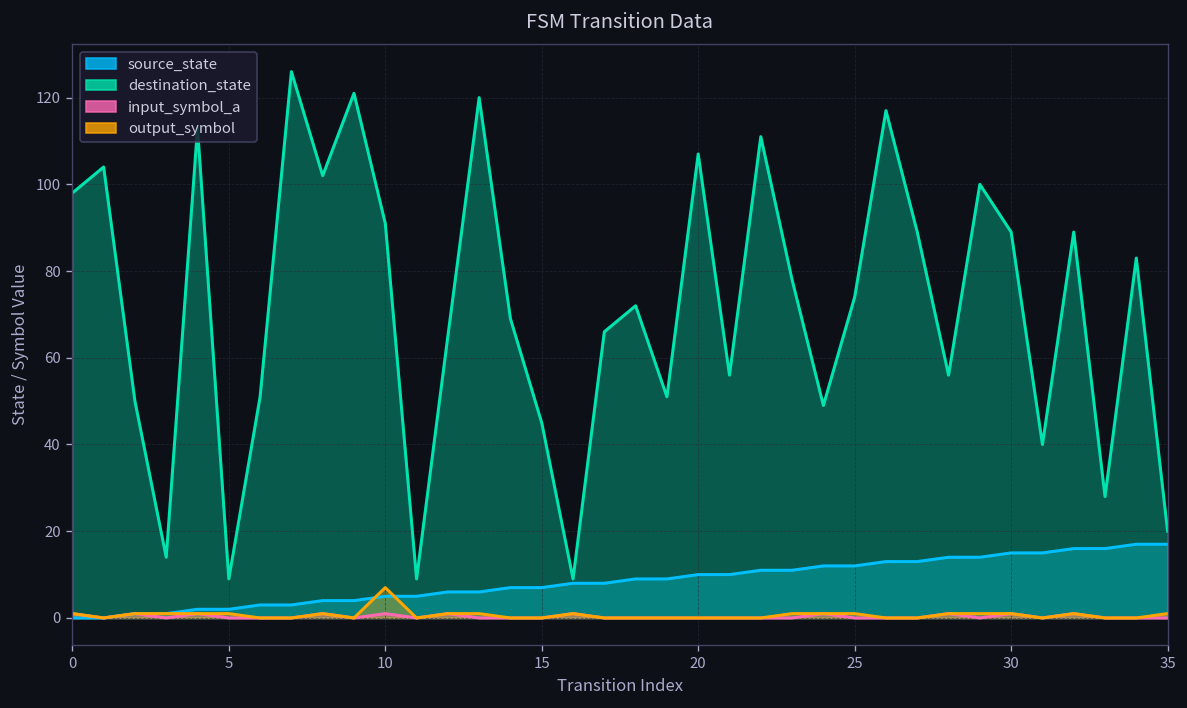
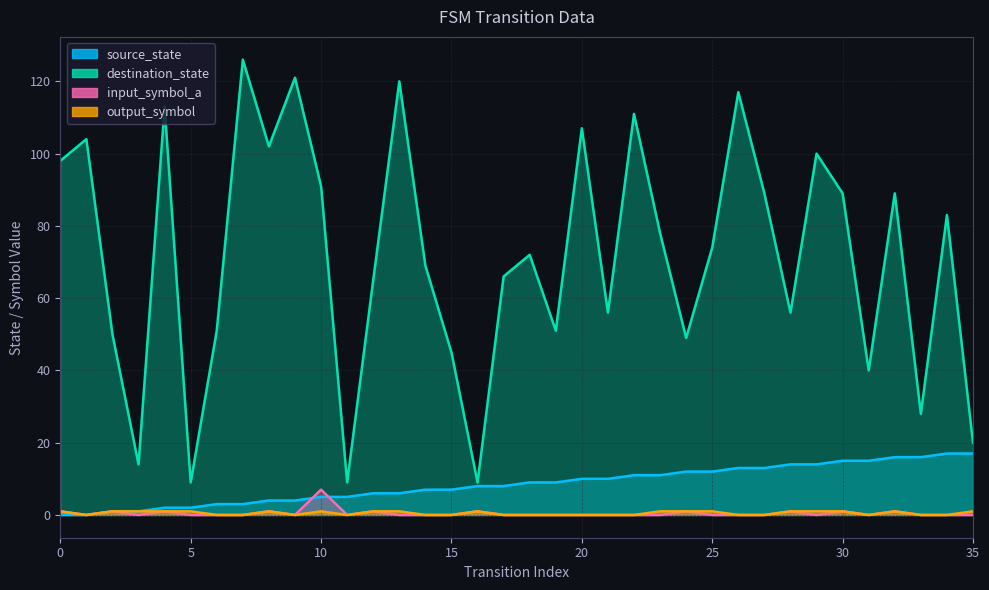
input_symbol_a, 10: 1 -> 7
output_symbol, 10: 7 -> 1
